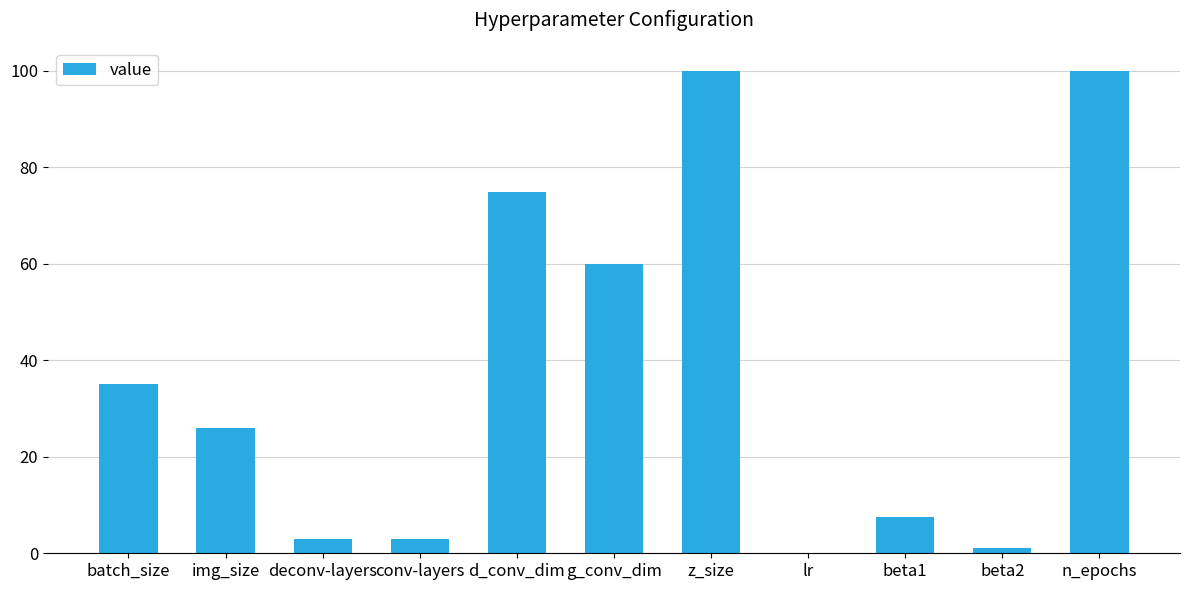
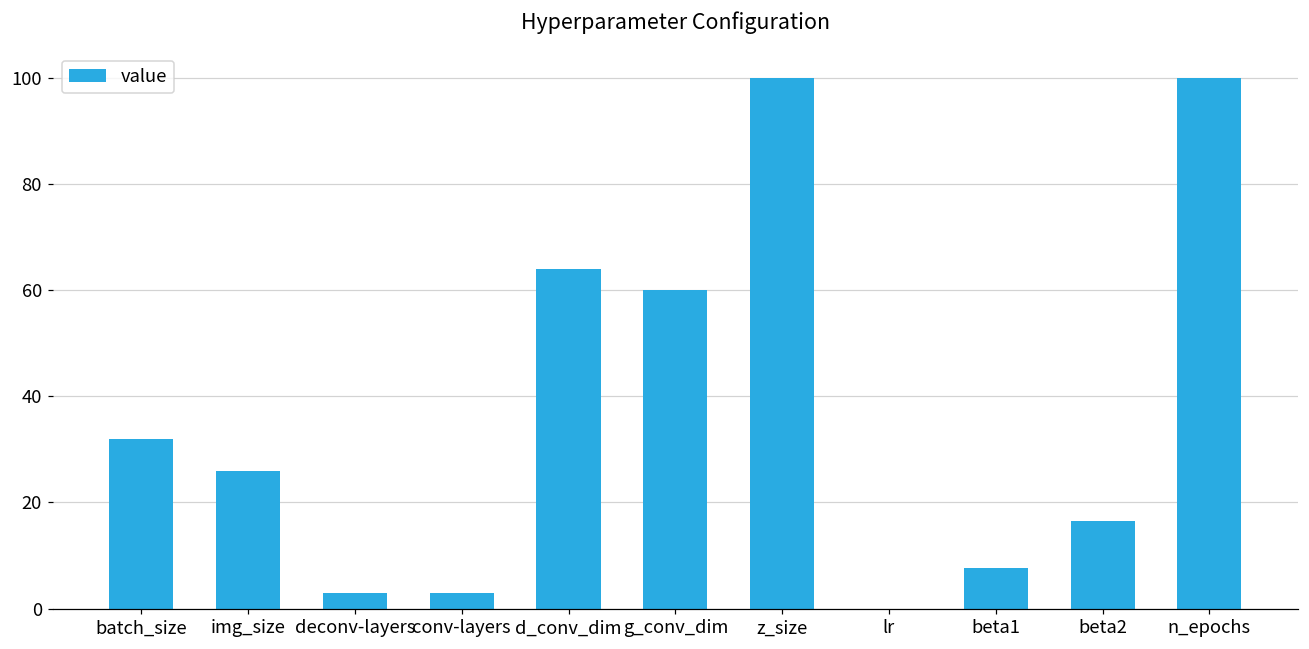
batch_size: 35 -> 32
d_conv_dim: 75 -> 64
beta2: 1 -> 16
